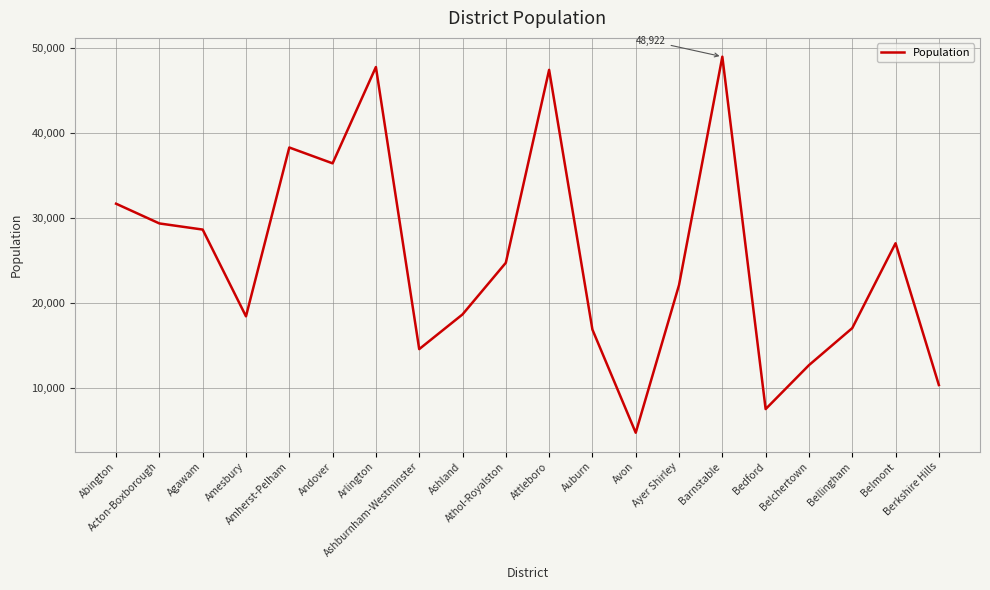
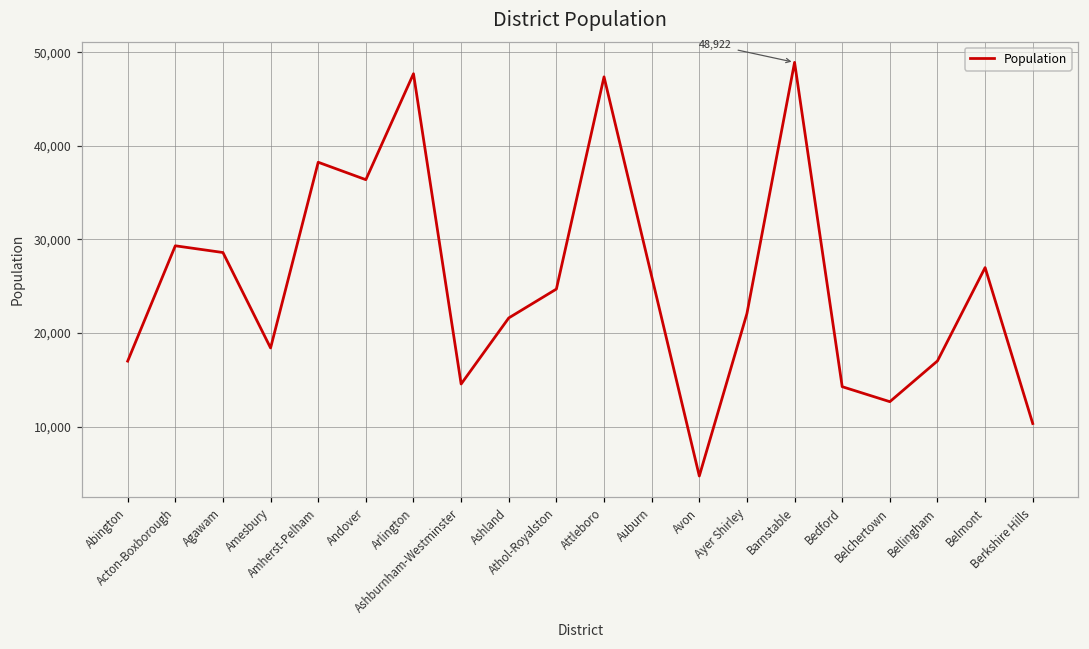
Abington: 32,000 -> 17,000
Ashland: 19,000 -> 22,000
Auburn: 17,000 -> 26,000
Bedford: 8,000 -> 14,000
